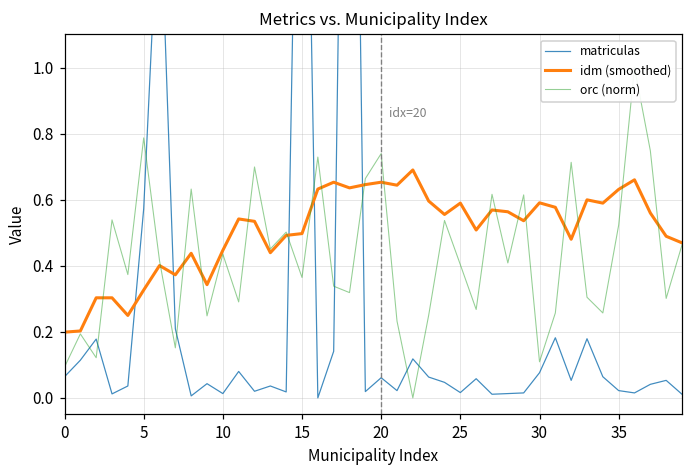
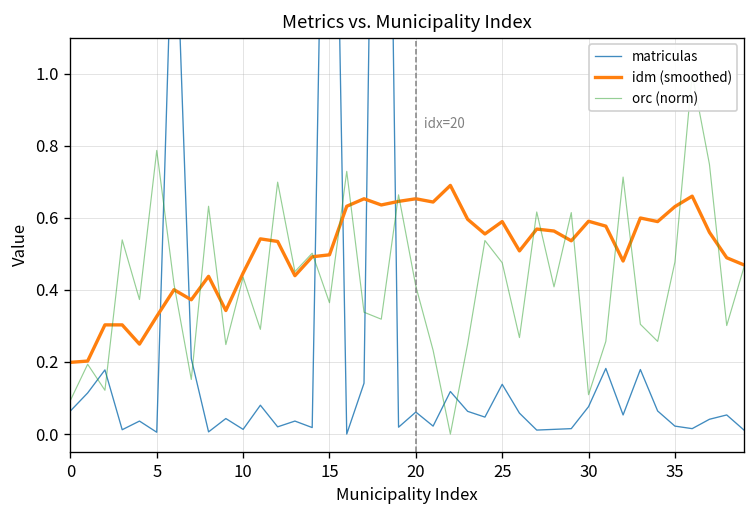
matriculas, 5: 0.57 -> 0.01
orc (norm), 20: 0.74 -> 0.41
matriculas, 25: 0.02 -> 0.14
orc (norm), 25: 0.40 -> 0.48
orc (norm), 35: 0.52 -> 0.48
